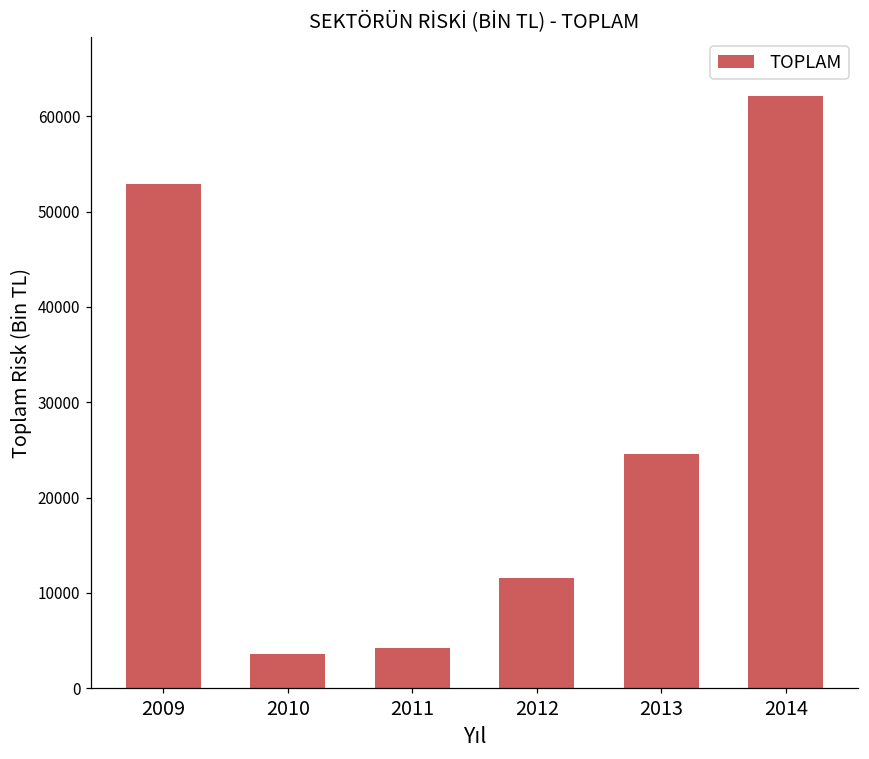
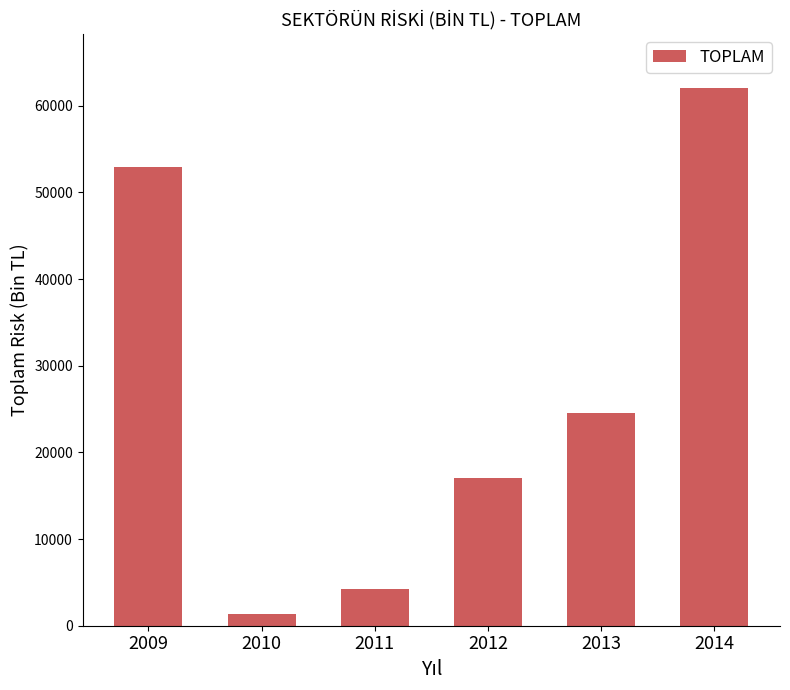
2010: 4000 -> 1000
2012: 12000 -> 17000
